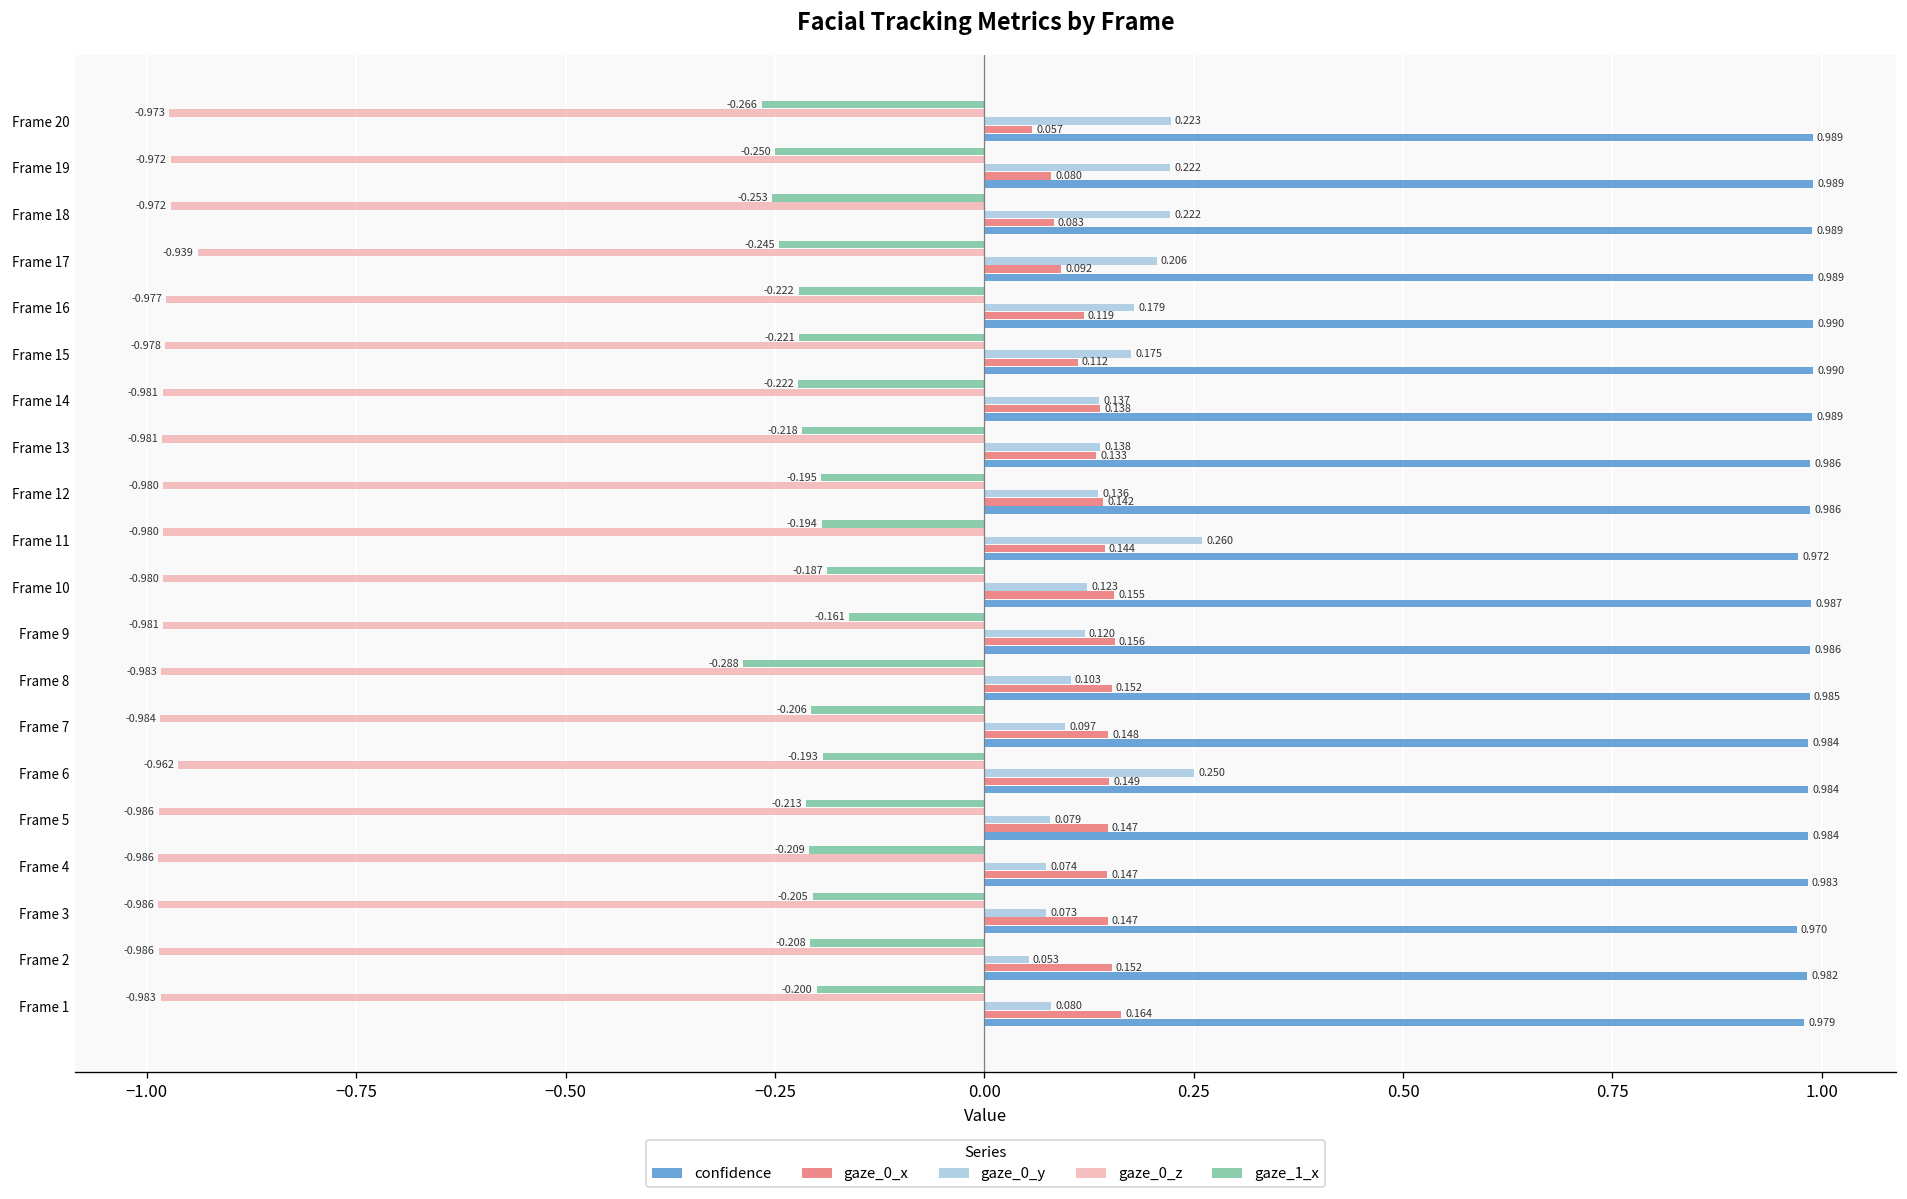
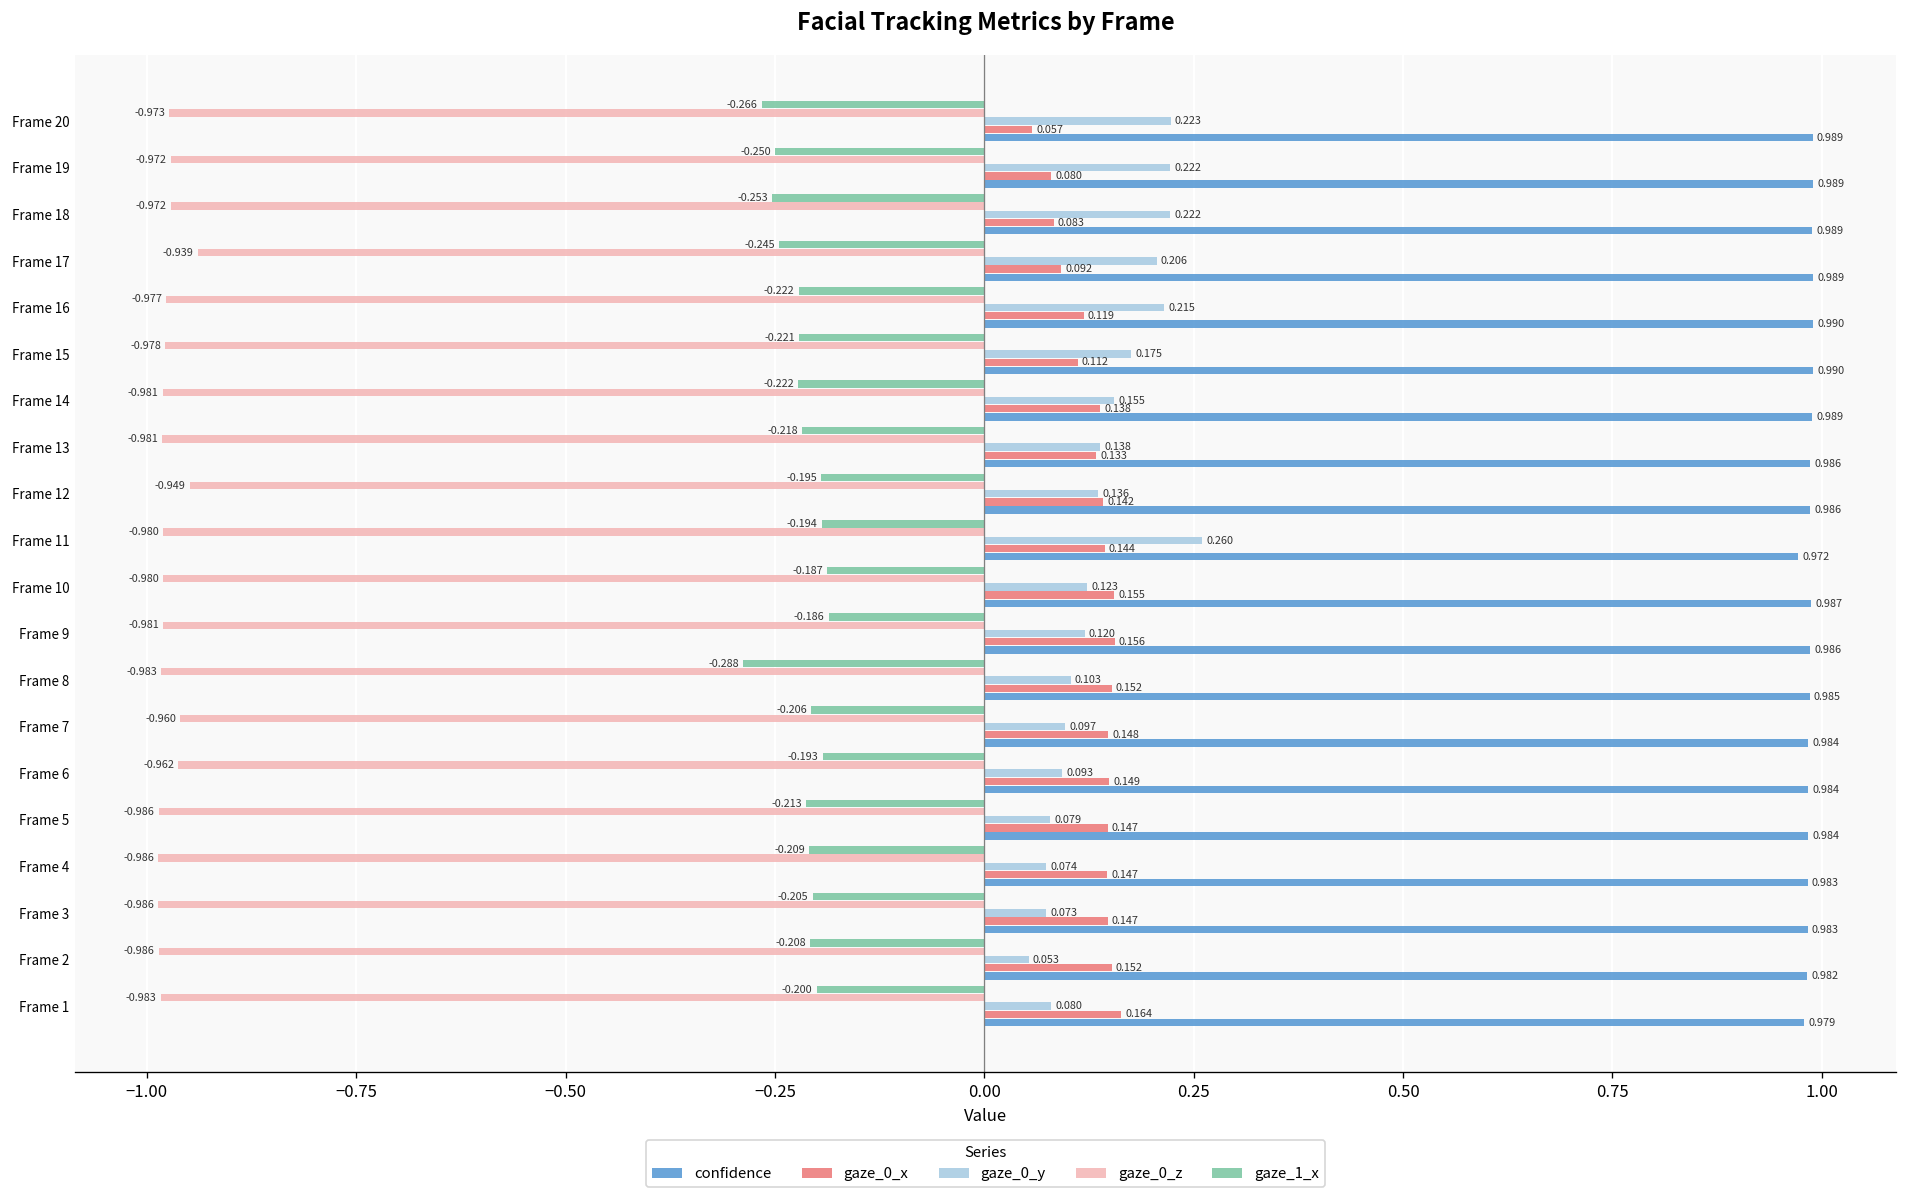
gaze_0_y, Frame 16: 0.179 -> 0.215
gaze_0_y, Frame 14: 0.137 -> 0.155
gaze_0_z, Frame 12: -0.980 -> -0.949
gaze_1_x, Frame 9: -0.161 -> -0.186
gaze_0_z, Frame 7: -0.984 -> -0.960
gaze_0_y, Frame 6: 0.250 -> 0.093
confidence, Frame 3: 0.970 -> 0.983
